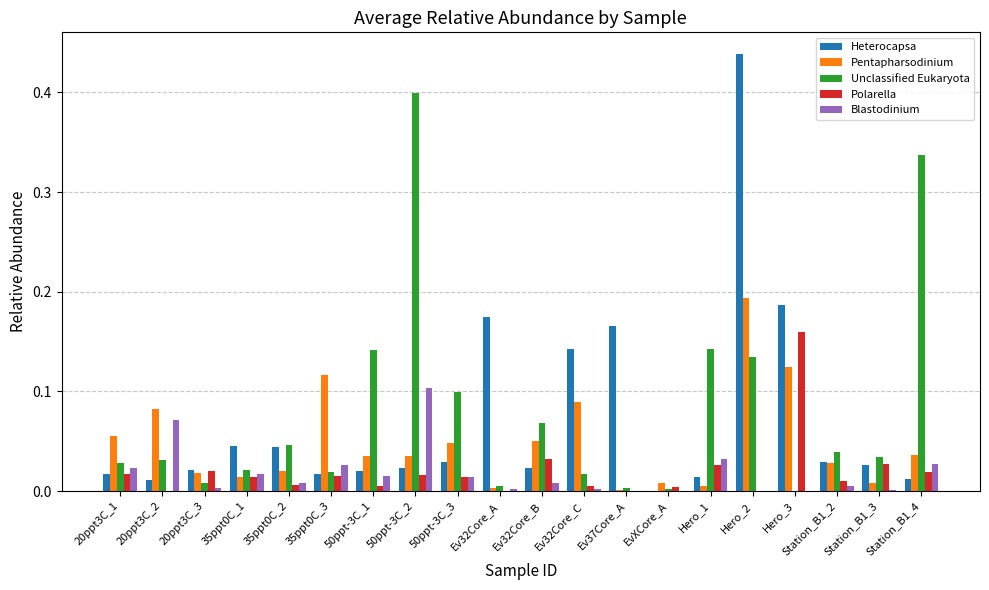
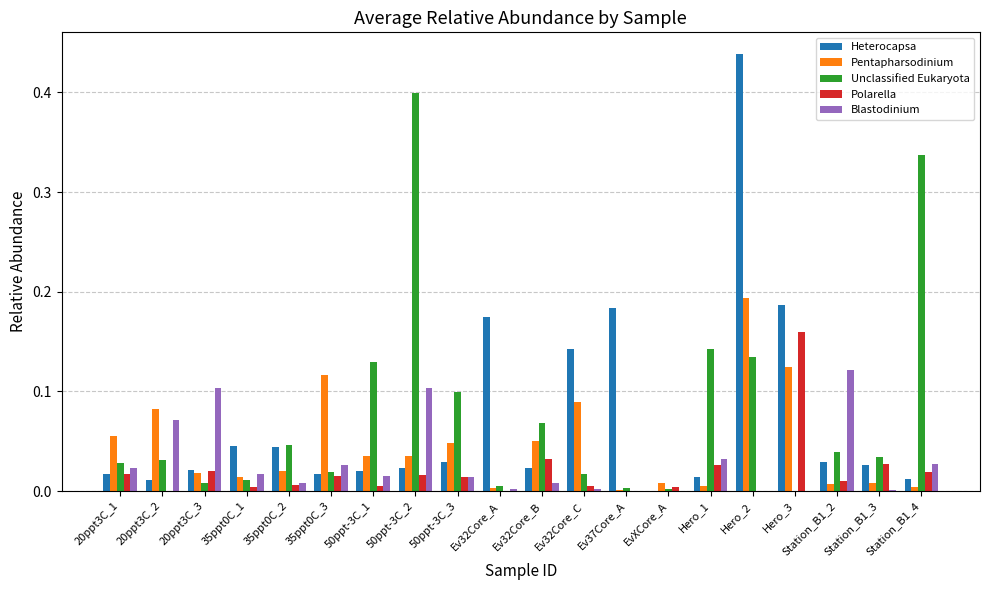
Blastodinium, 20ppt3C_3: 0.00 -> 0.10
Unclassified Eukaryota, 35ppt0C_1: 0.02 -> 0.01
Polarella, 35ppt0C_1: 0.01 -> 0.00
Unclassified Eukaryota, 50ppt-3C_1: 0.14 -> 0.13
Heterocapsa, Ev37Core_A: 0.17 -> 0.18
Pentapharsodinium, Station_B1_2: 0.03 -> 0.01
Blastodinium, Station_B1_2: 0.01 -> 0.12
Pentapharsodinium, Station_B1_4: 0.04 -> 0.00
